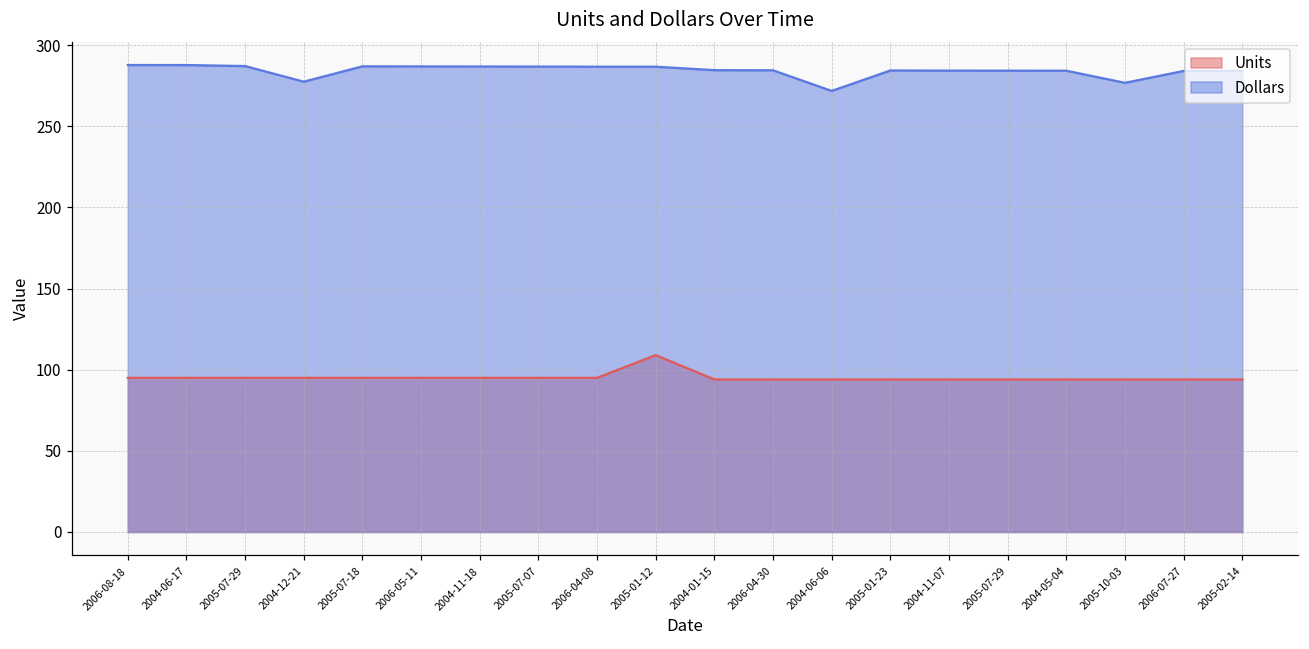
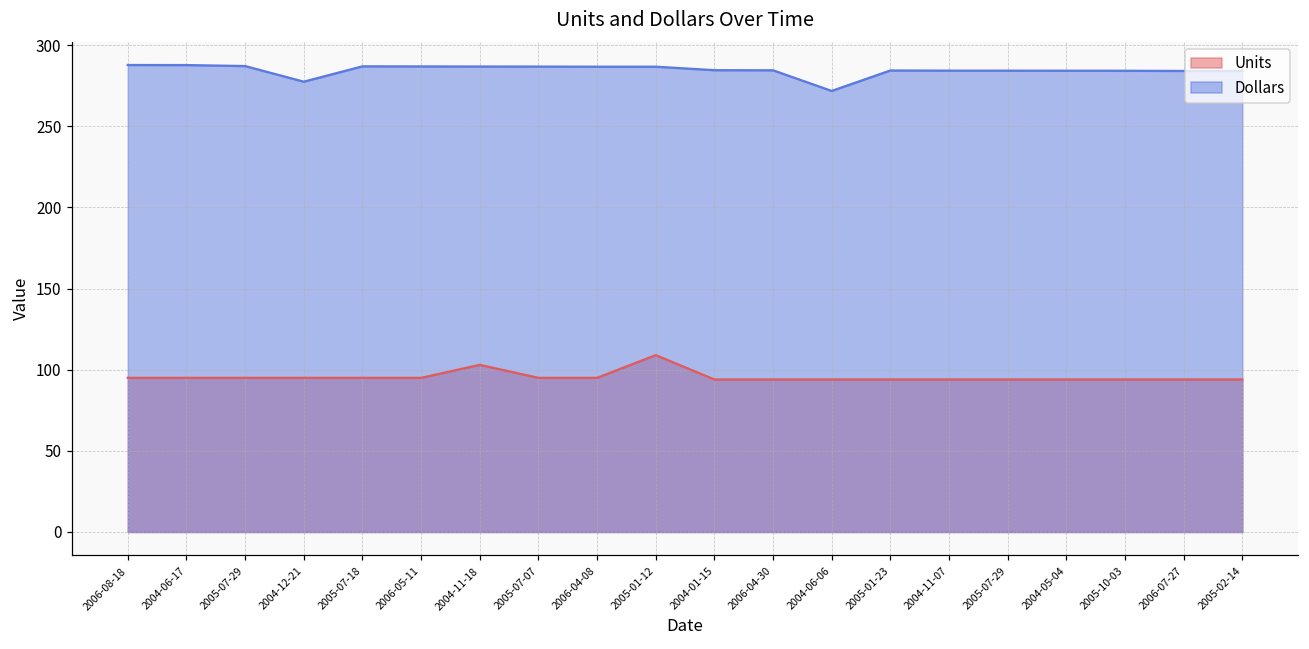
Units, 2004-11-18: 95 -> 103
Dollars, 2005-10-03: 277 -> 284
